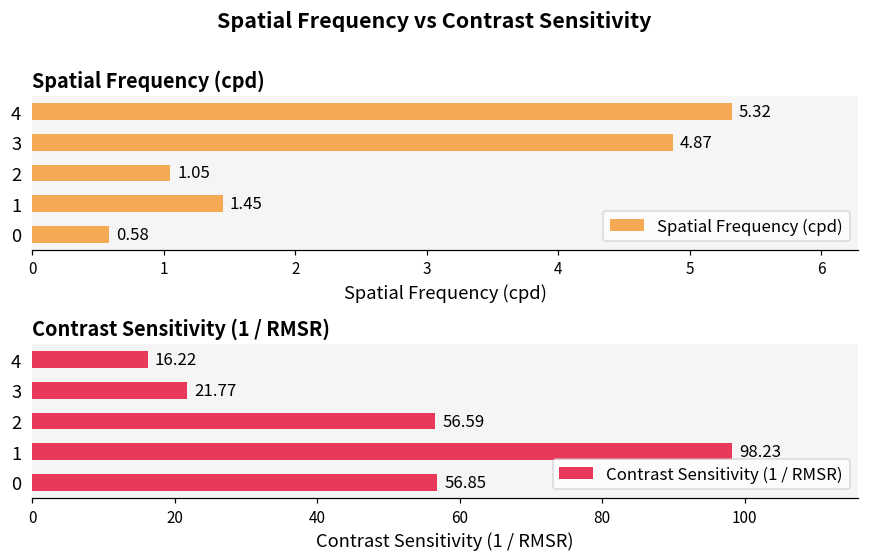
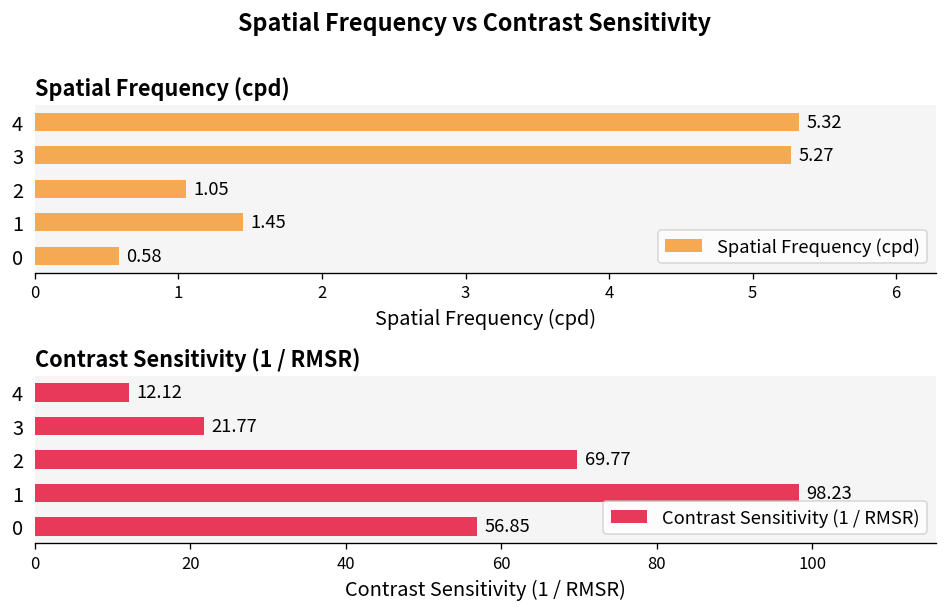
Spatial Frequency (cpd), 3: 4.87 -> 5.27
Contrast Sensitivity (1 / RMSR), 4: 16.22 -> 12.12
Contrast Sensitivity (1 / RMSR), 2: 56.59 -> 69.77
